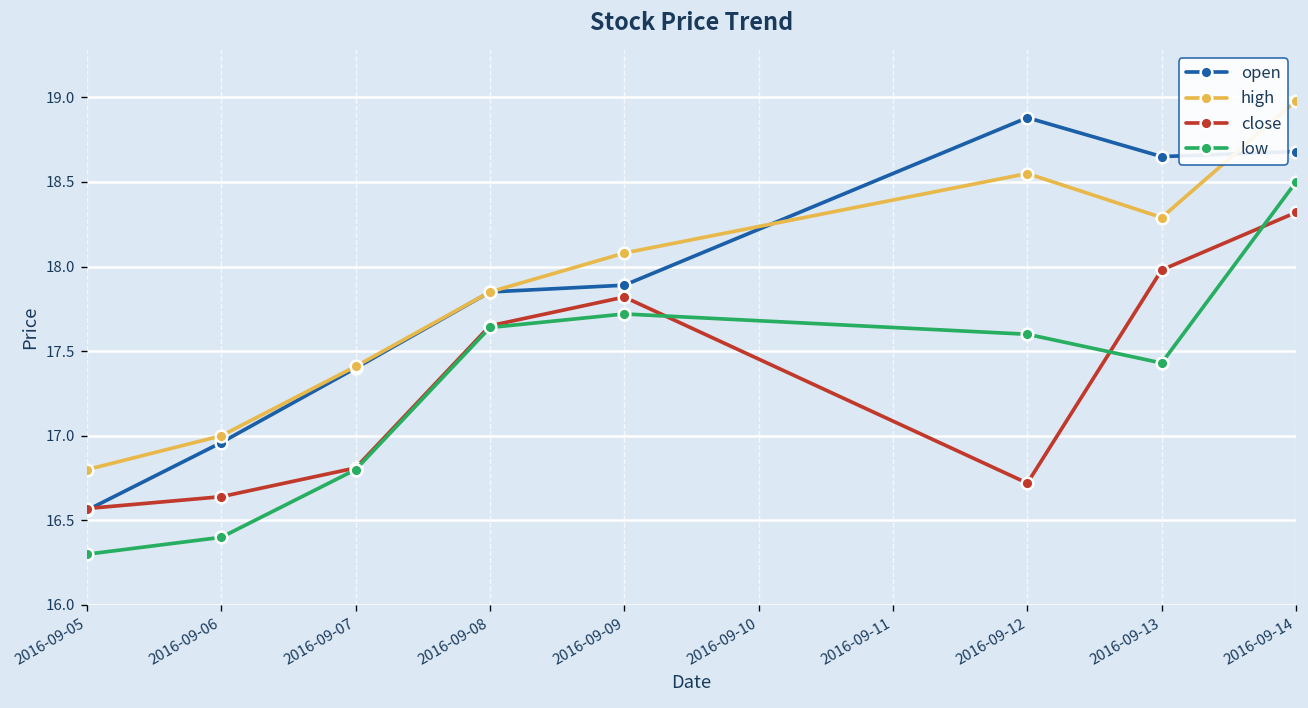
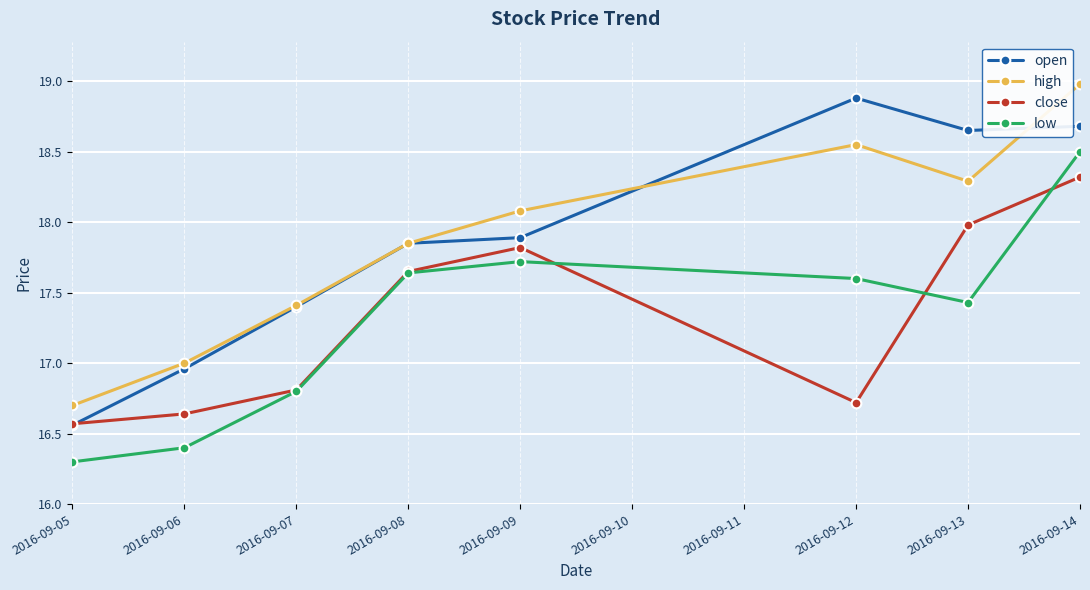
high, 2016-09-05: 16.8 -> 16.7
